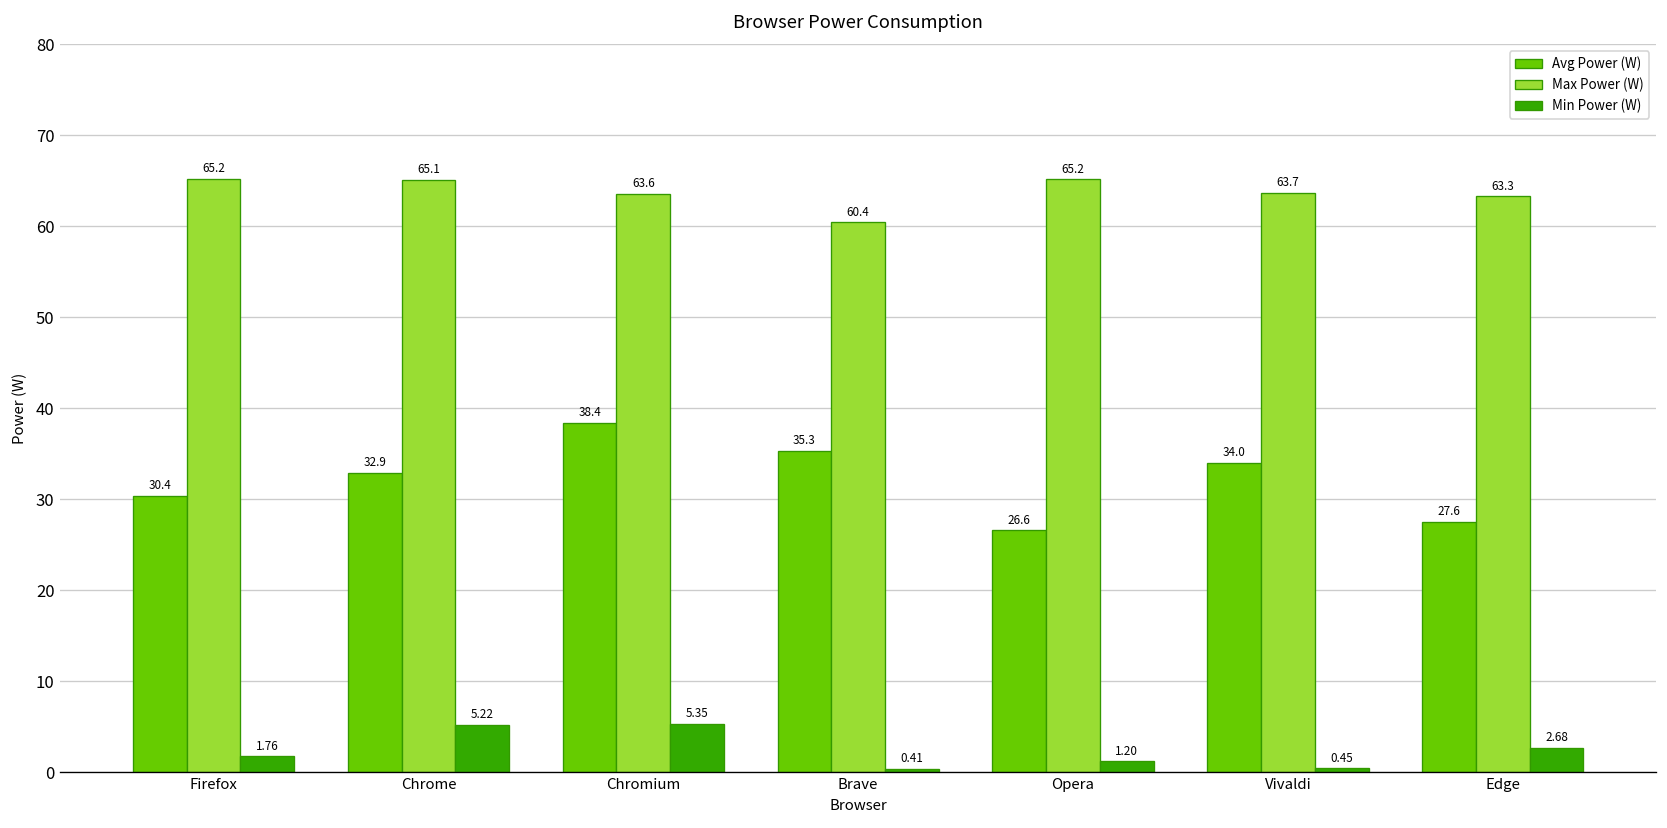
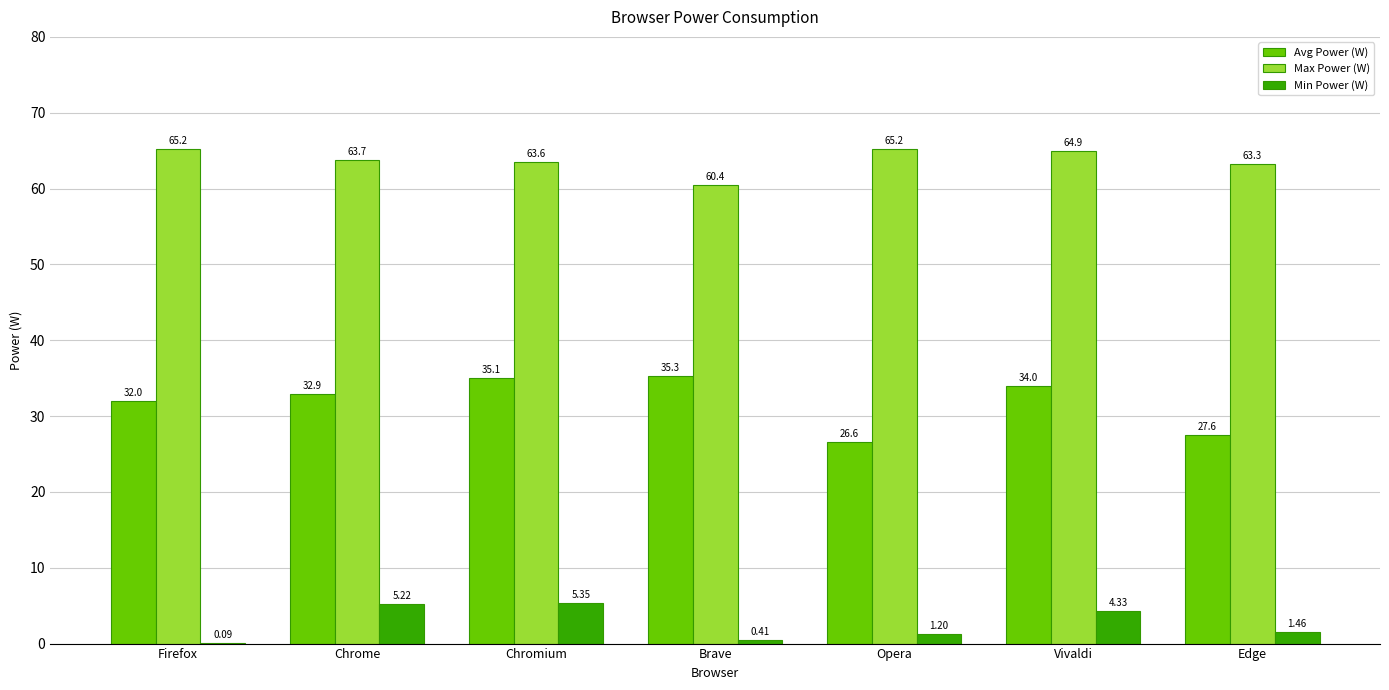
Avg Power (W), Firefox: 30.4 -> 32.0
Min Power (W), Firefox: 1.76 -> 0.09
Max Power (W), Chrome: 65.1 -> 63.7
Avg Power (W), Chromium: 38.4 -> 35.1
Max Power (W), Vivaldi: 63.7 -> 64.9
Min Power (W), Vivaldi: 0.45 -> 4.33
Min Power (W), Edge: 2.68 -> 1.46
